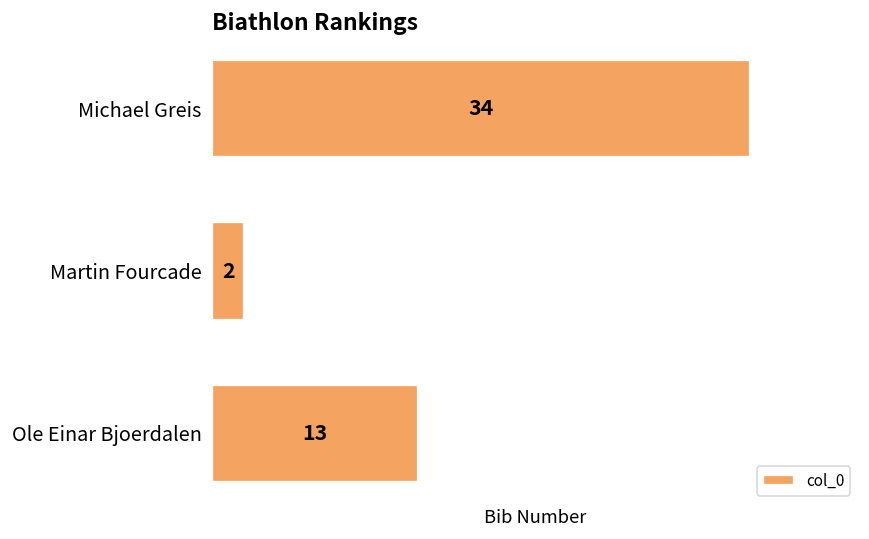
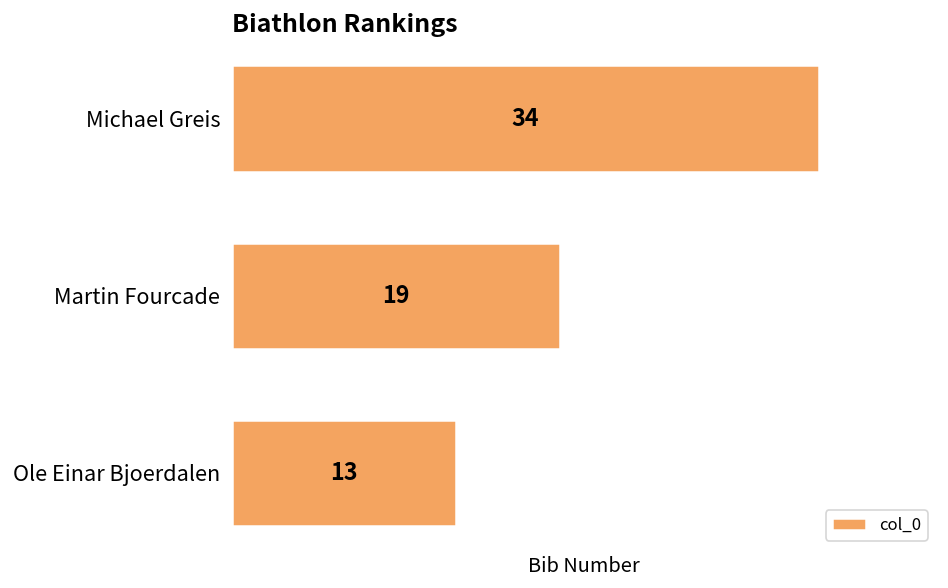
Martin Fourcade: 2 -> 19
